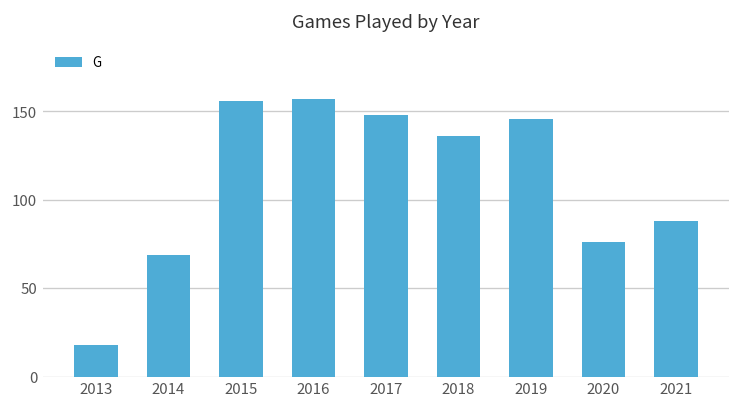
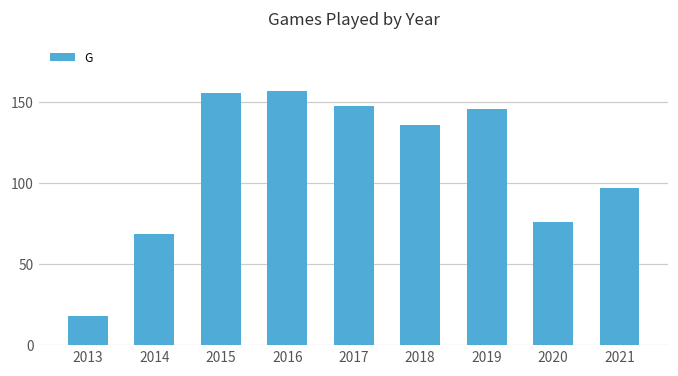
2021: 88 -> 97
